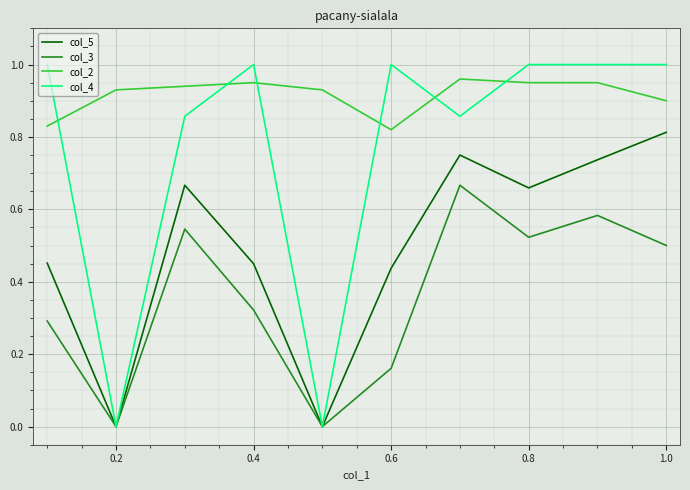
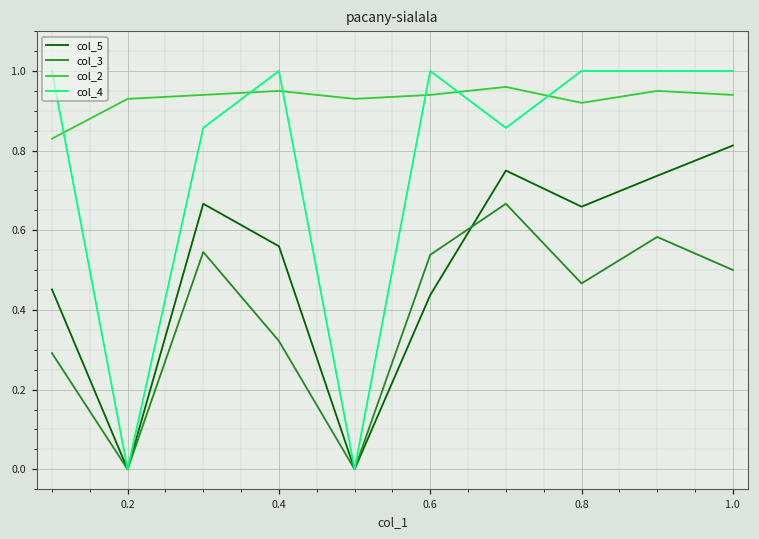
col_5, 0.4: 0.45 -> 0.56
col_3, 0.6: 0.16 -> 0.54
col_2, 0.6: 0.82 -> 0.94
col_3, 0.8: 0.52 -> 0.47
col_2, 0.8: 0.95 -> 0.92
col_2, 1.0: 0.90 -> 0.94
